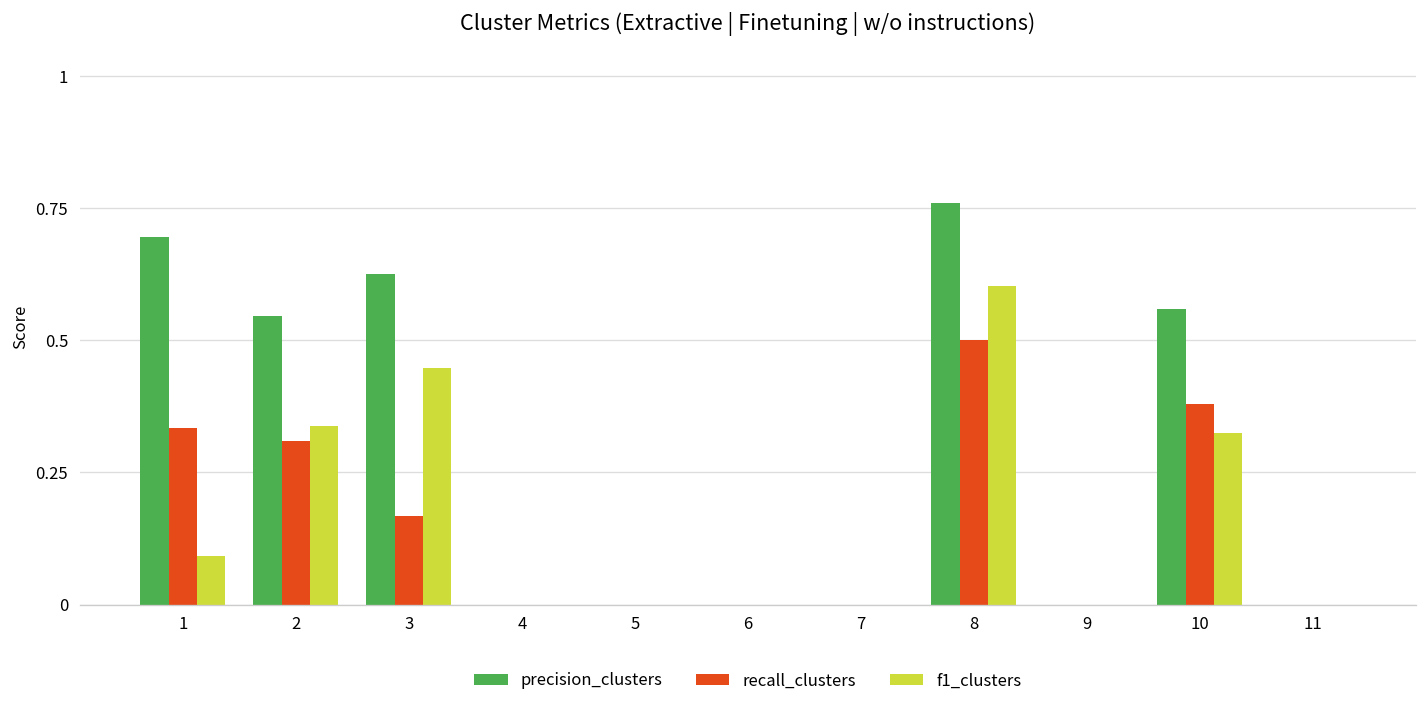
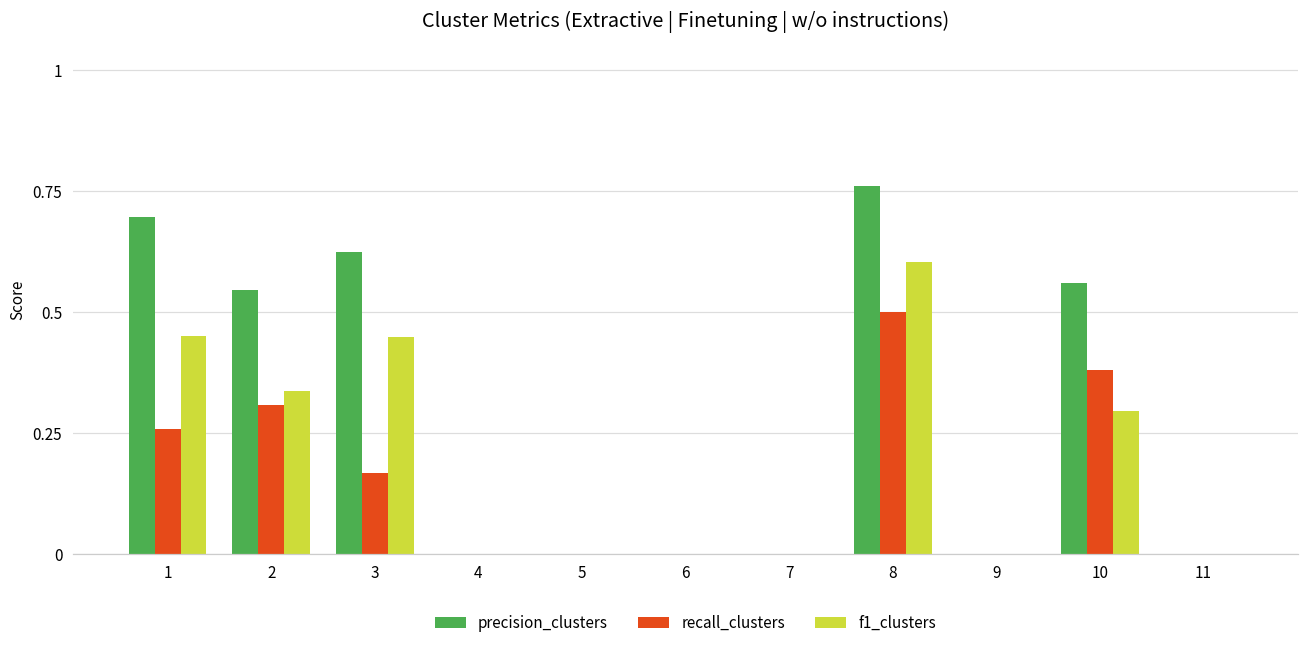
recall_clusters, 1: 0.33 -> 0.26
f1_clusters, 1: 0.09 -> 0.45
f1_clusters, 10: 0.33 -> 0.29
